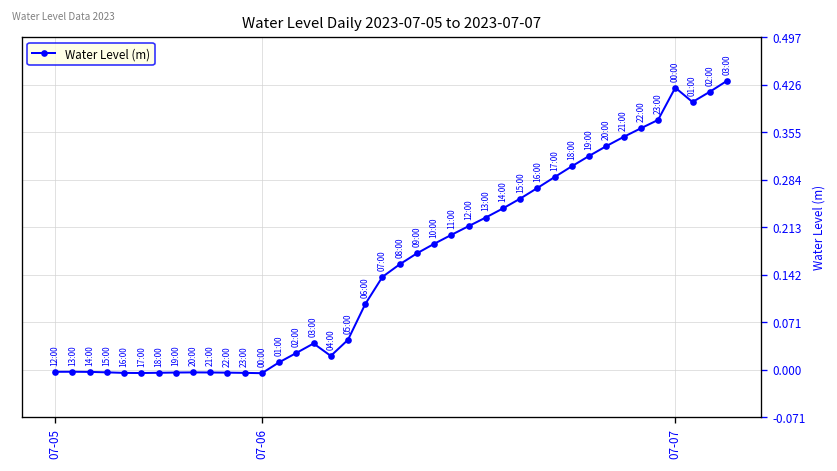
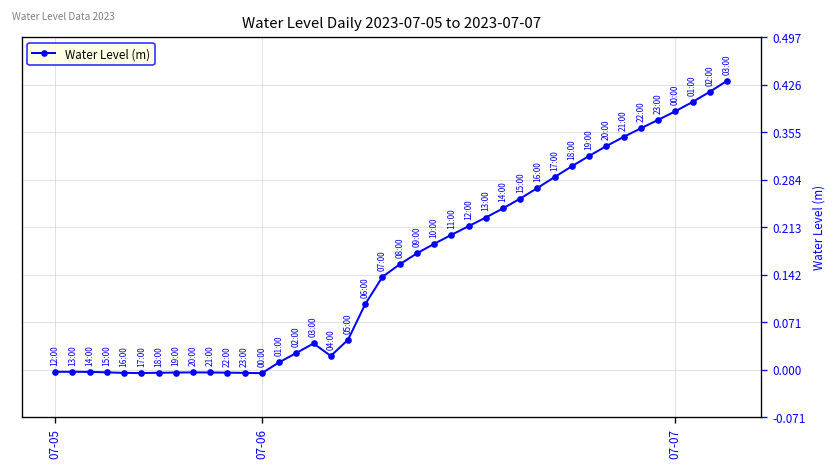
07-07: 0.42 -> 0.39
